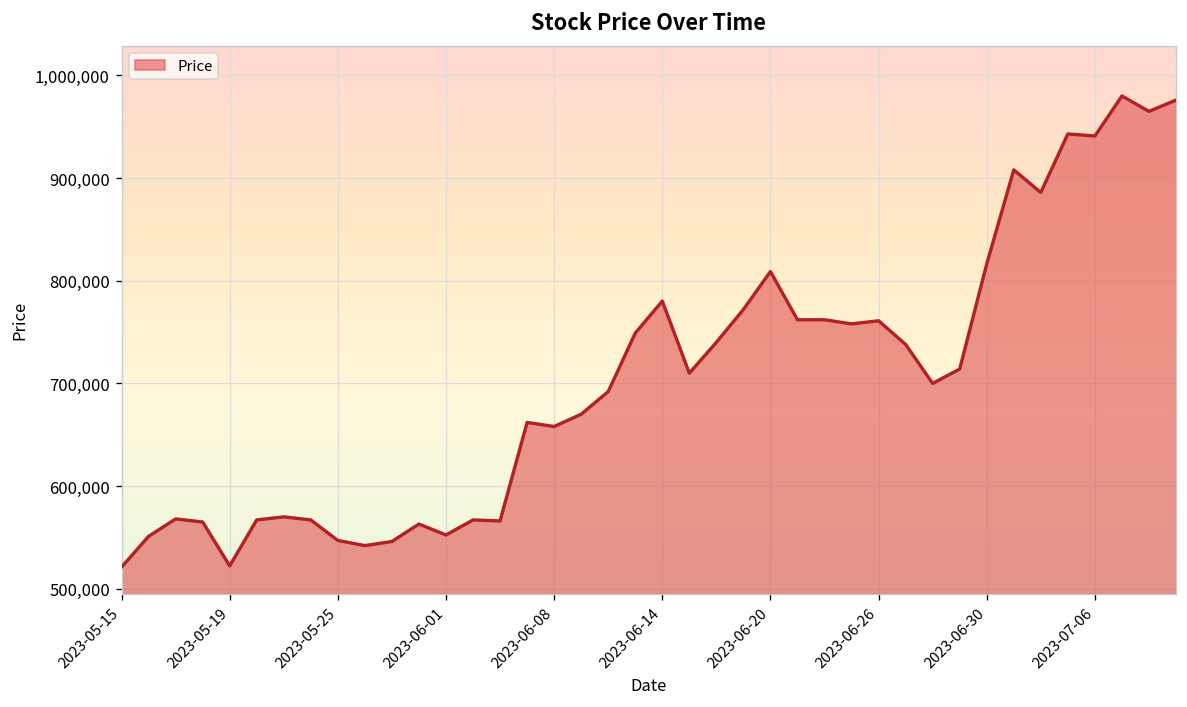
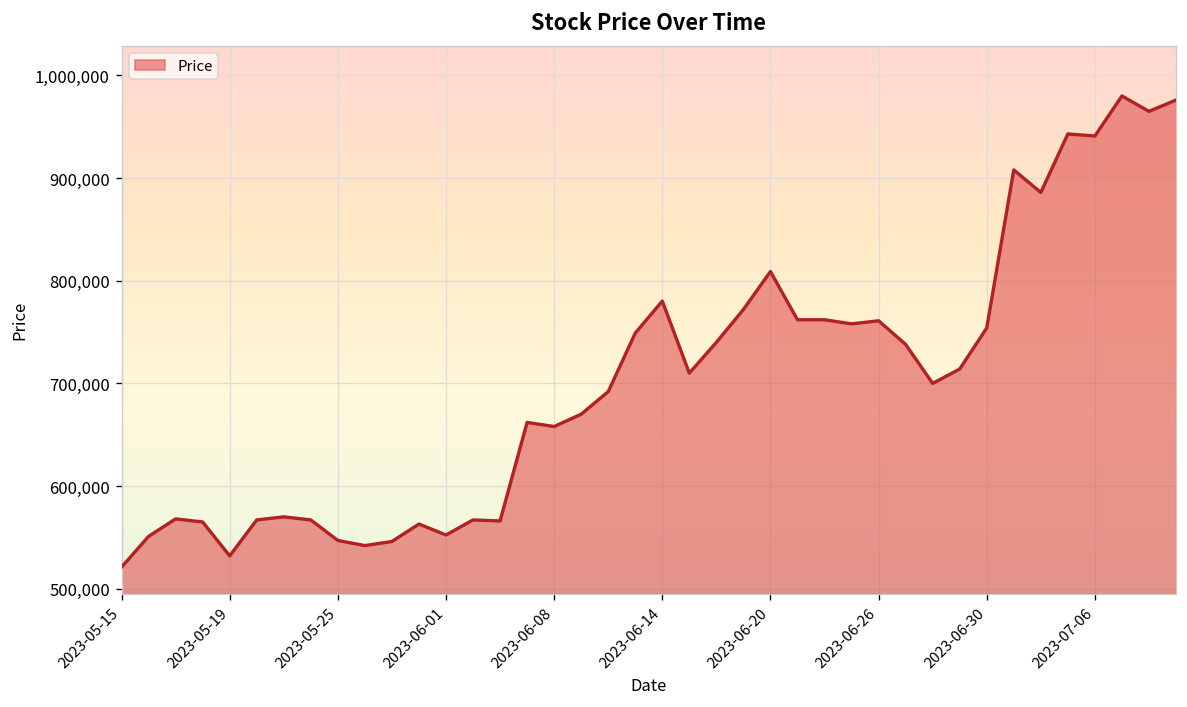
2023-05-19: 520,000 -> 530,000
2023-06-30: 820,000 -> 750,000
